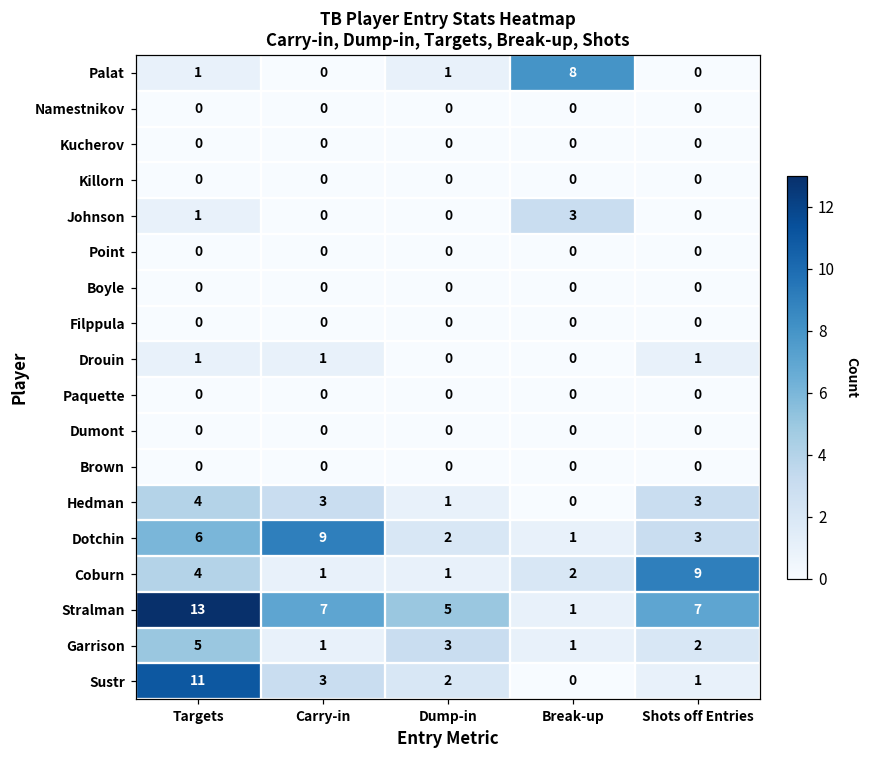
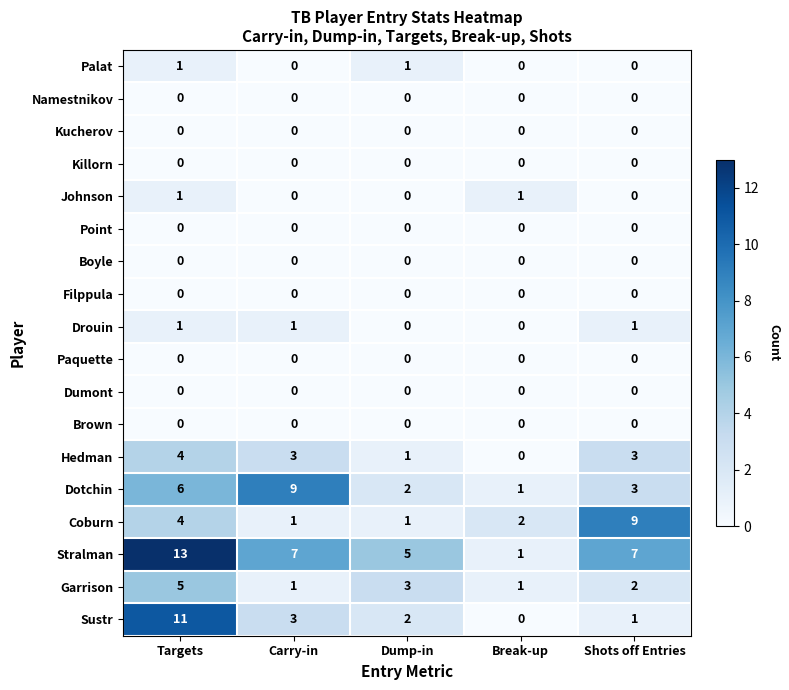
Palat, Break-up: 8 -> 0
Johnson, Break-up: 3 -> 1
